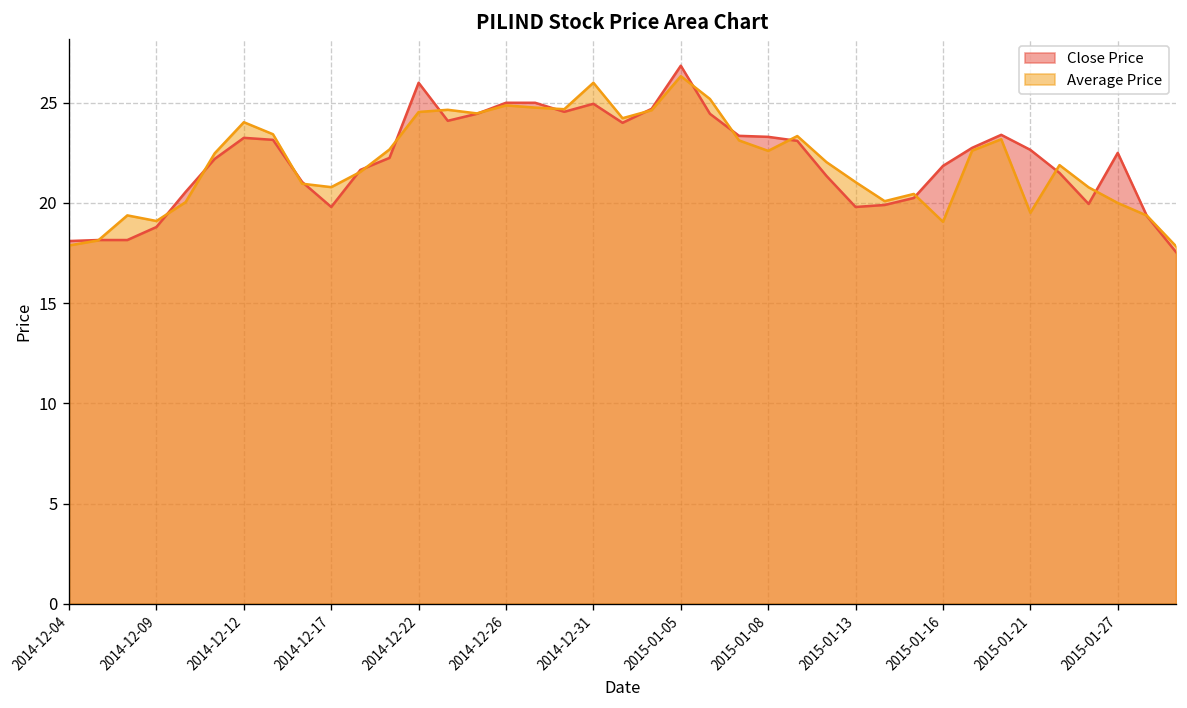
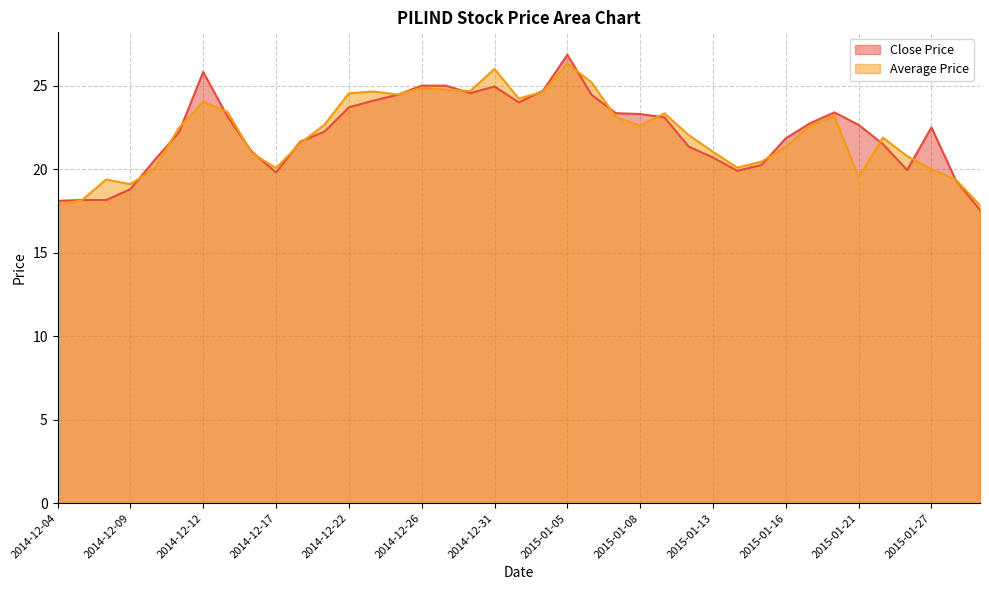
Close Price, 2014-12-12: 23.3 -> 25.8
Average Price, 2014-12-17: 20.8 -> 20.1
Close Price, 2014-12-22: 26.0 -> 23.7
Close Price, 2015-01-13: 19.8 -> 20.7
Average Price, 2015-01-16: 19.1 -> 21.3
